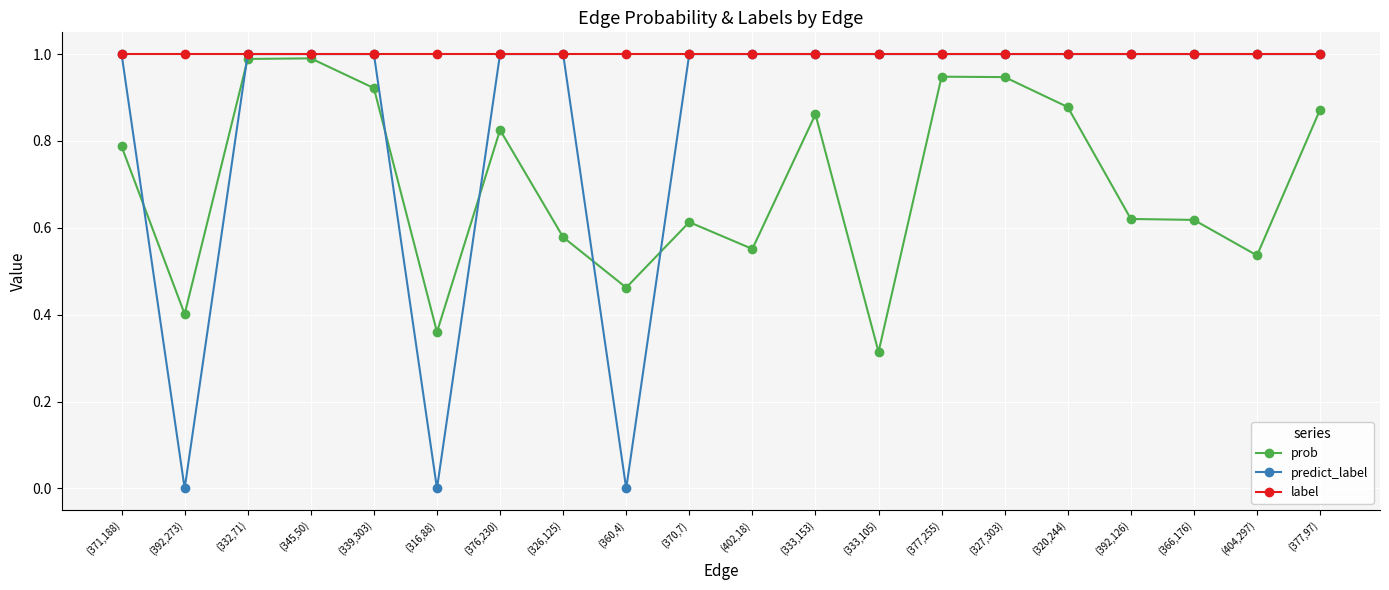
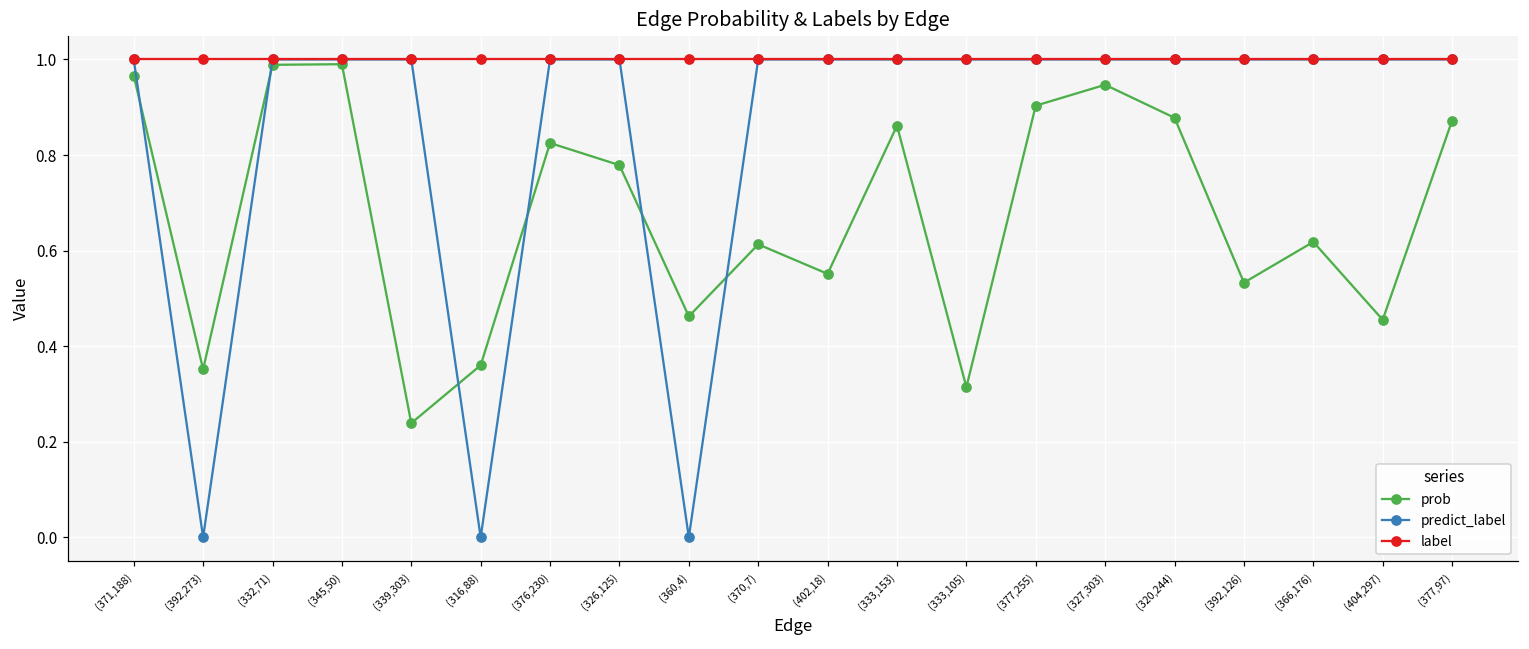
prob, (371,188): 0.79 -> 0.97
prob, (392,273): 0.40 -> 0.35
prob, (339,303): 0.92 -> 0.24
prob, (326,125): 0.58 -> 0.78
prob, (377,255): 0.95 -> 0.90
prob, (392,126): 0.62 -> 0.53
prob, (404,297): 0.54 -> 0.46
